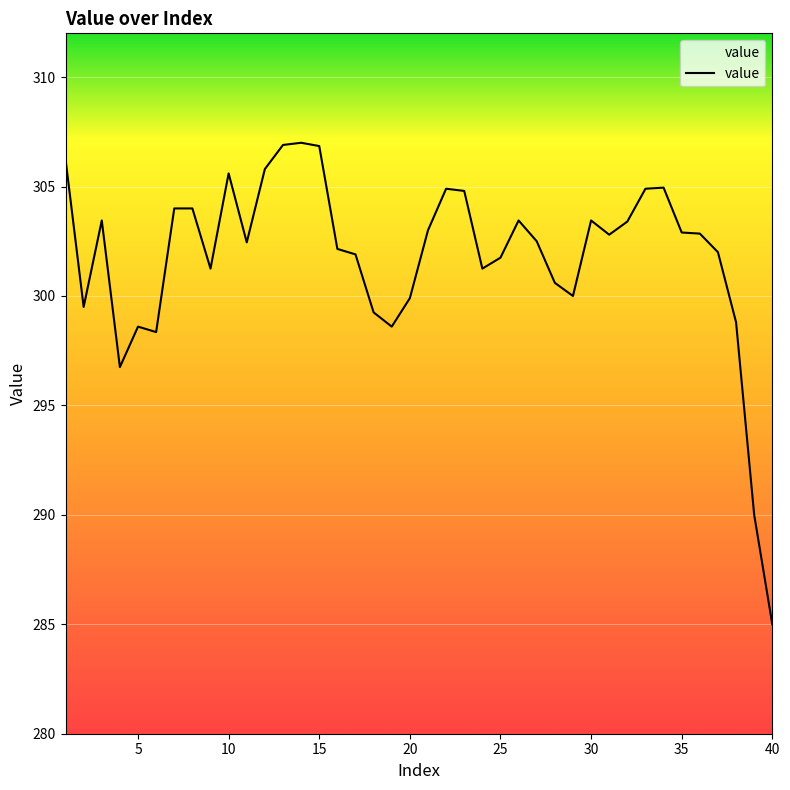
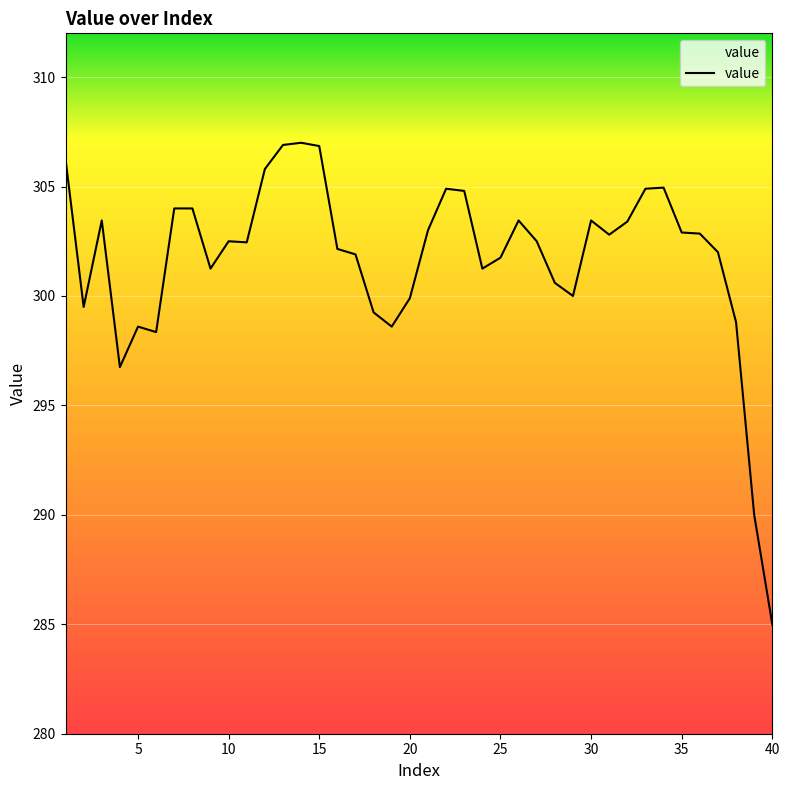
10: 305.6 -> 302.5
